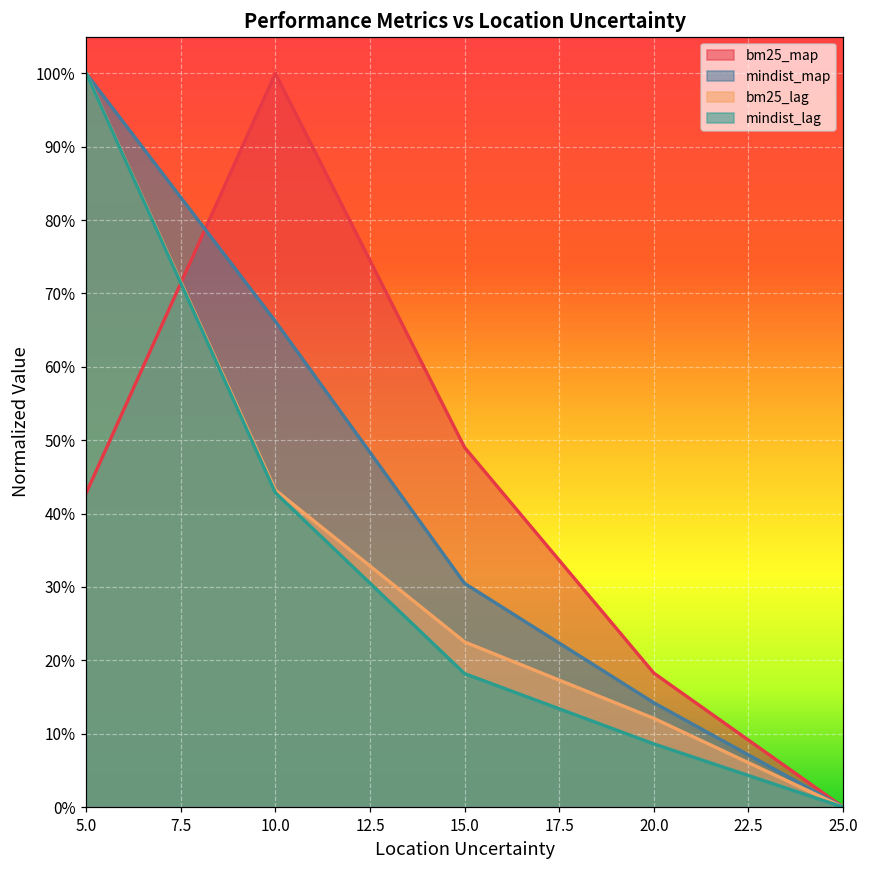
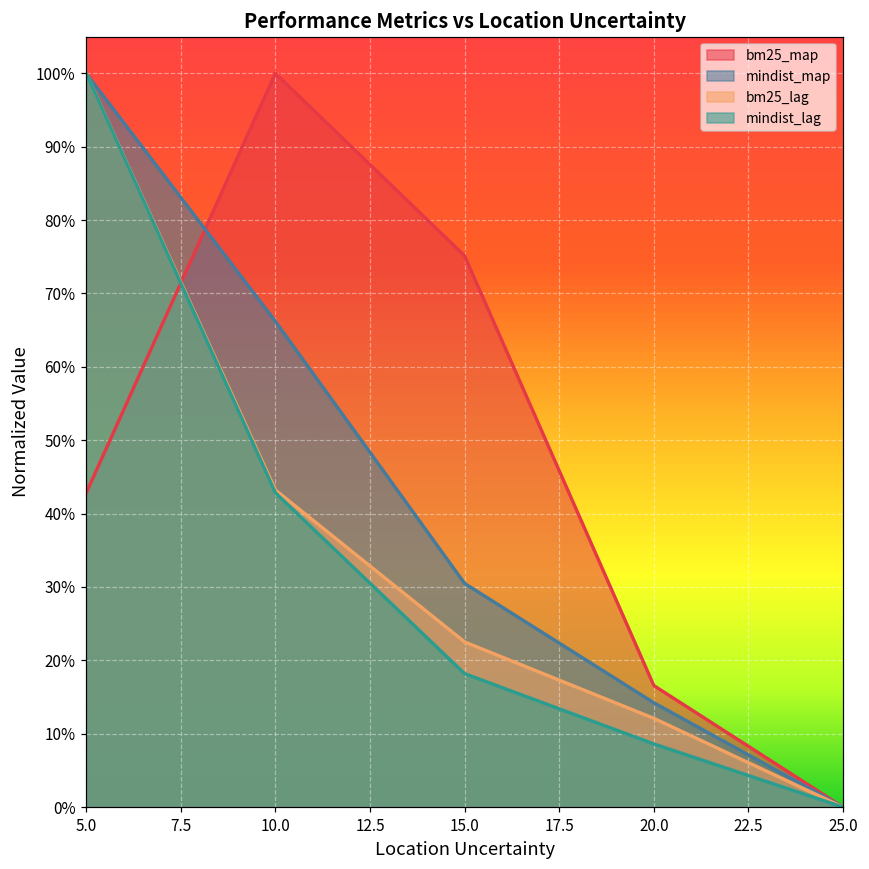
bm25_map, 15.0: 49% -> 75%
bm25_map, 20.0: 18% -> 17%
